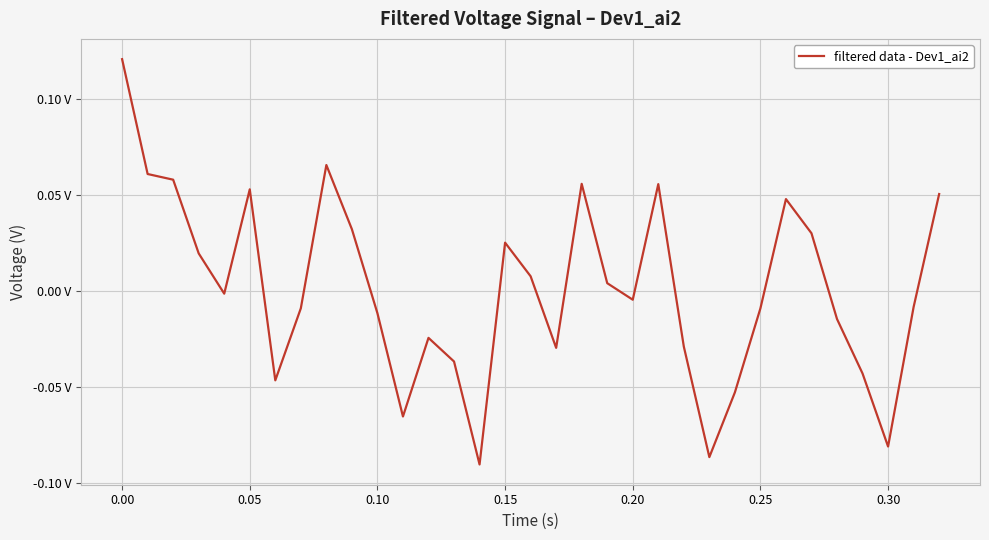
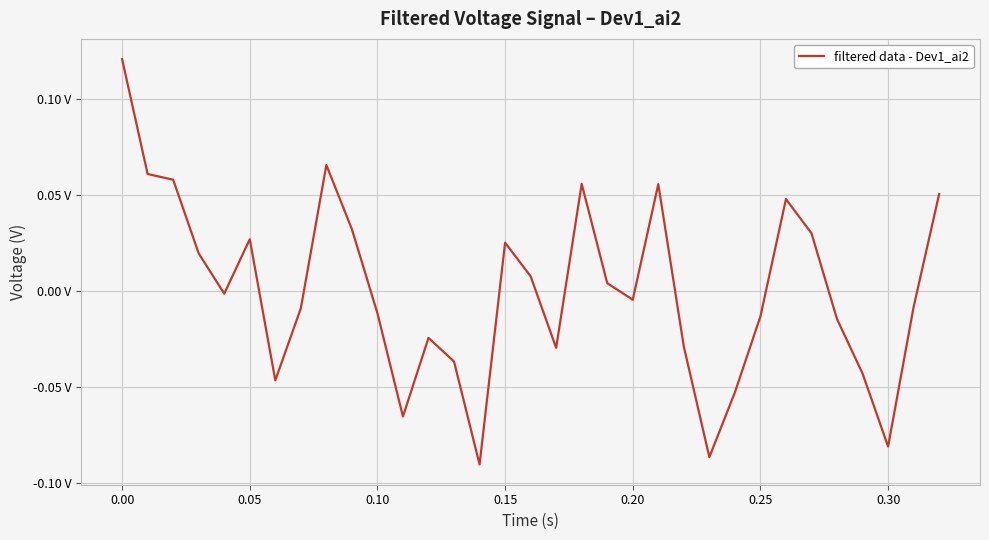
0.05: 0.053 V -> 0.027 V
0.25: -0.009 V -> -0.013 V
